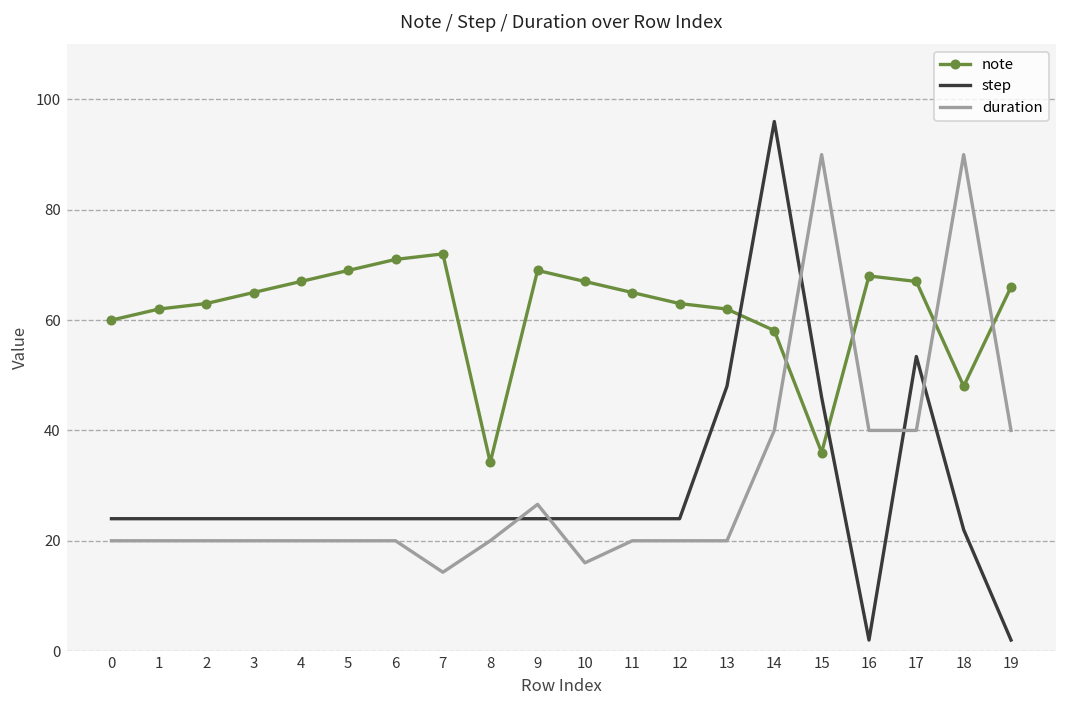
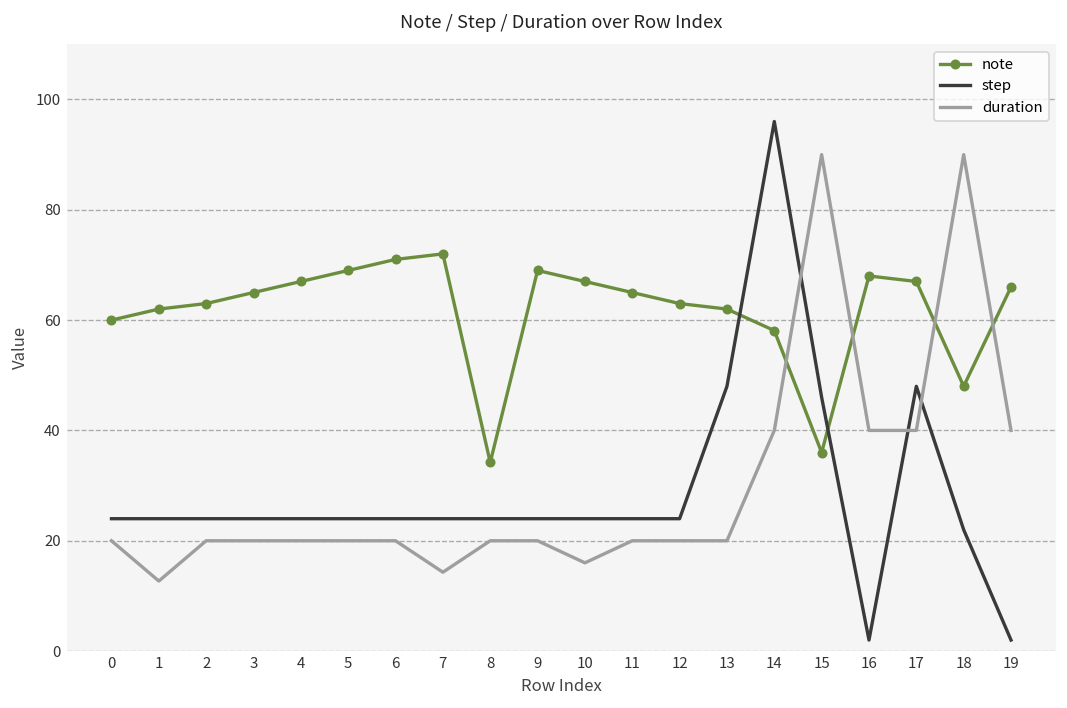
duration, 1: 20 -> 13
duration, 9: 27 -> 20
step, 17: 53 -> 48
